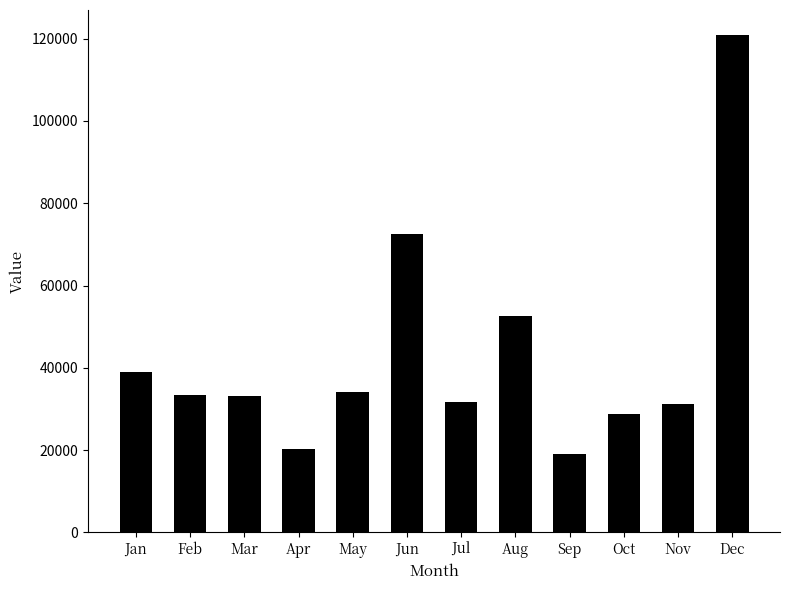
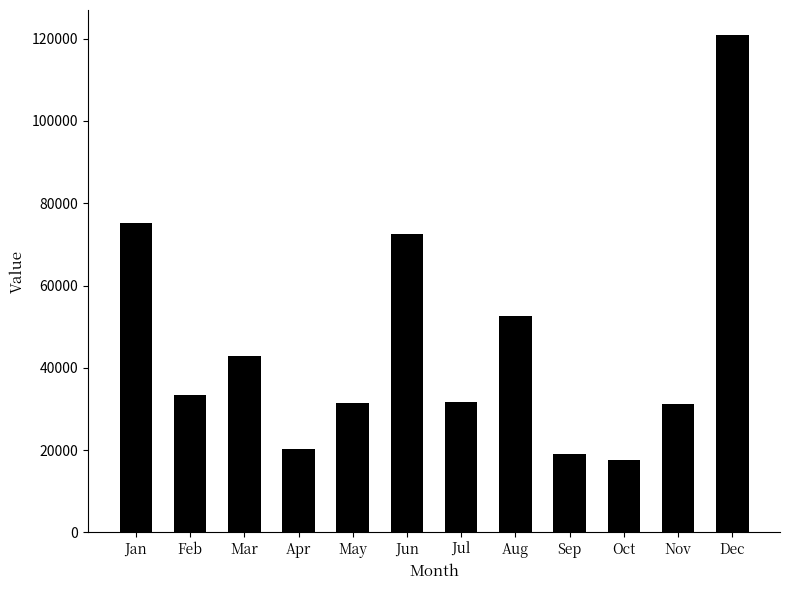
Jan: 39000 -> 75000
Mar: 33000 -> 43000
May: 34000 -> 32000
Oct: 29000 -> 18000
